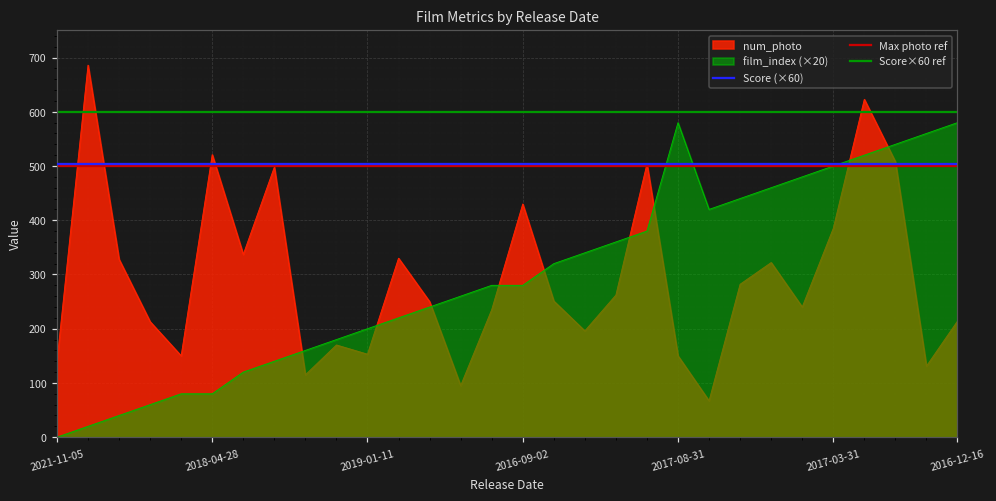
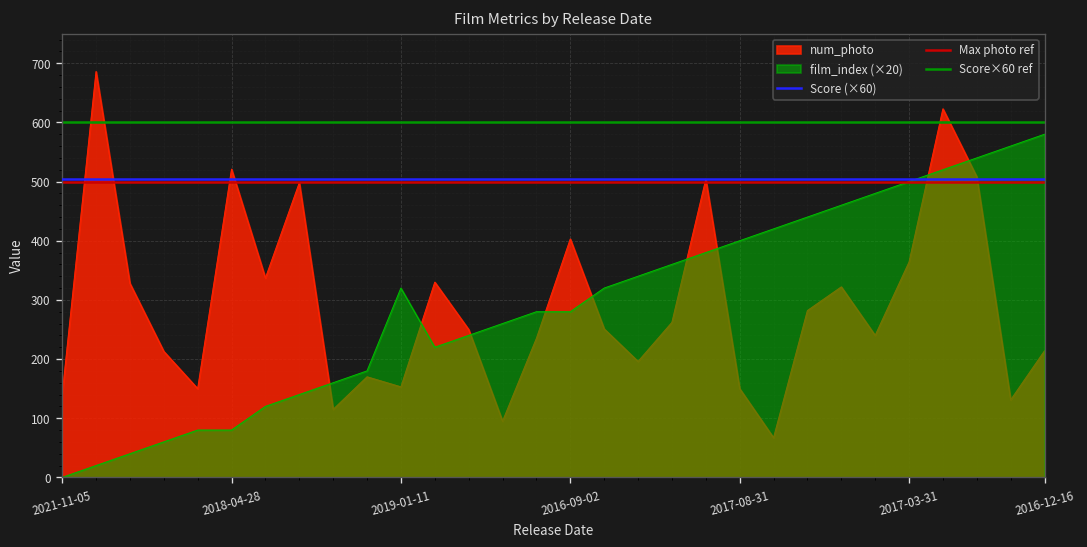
film_index (×20), 2019-01-11: 200 -> 320
num_photo, 2016-09-02: 430 -> 400
film_index (×20), 2017-08-31: 580 -> 400
num_photo, 2017-03-31: 390 -> 360
